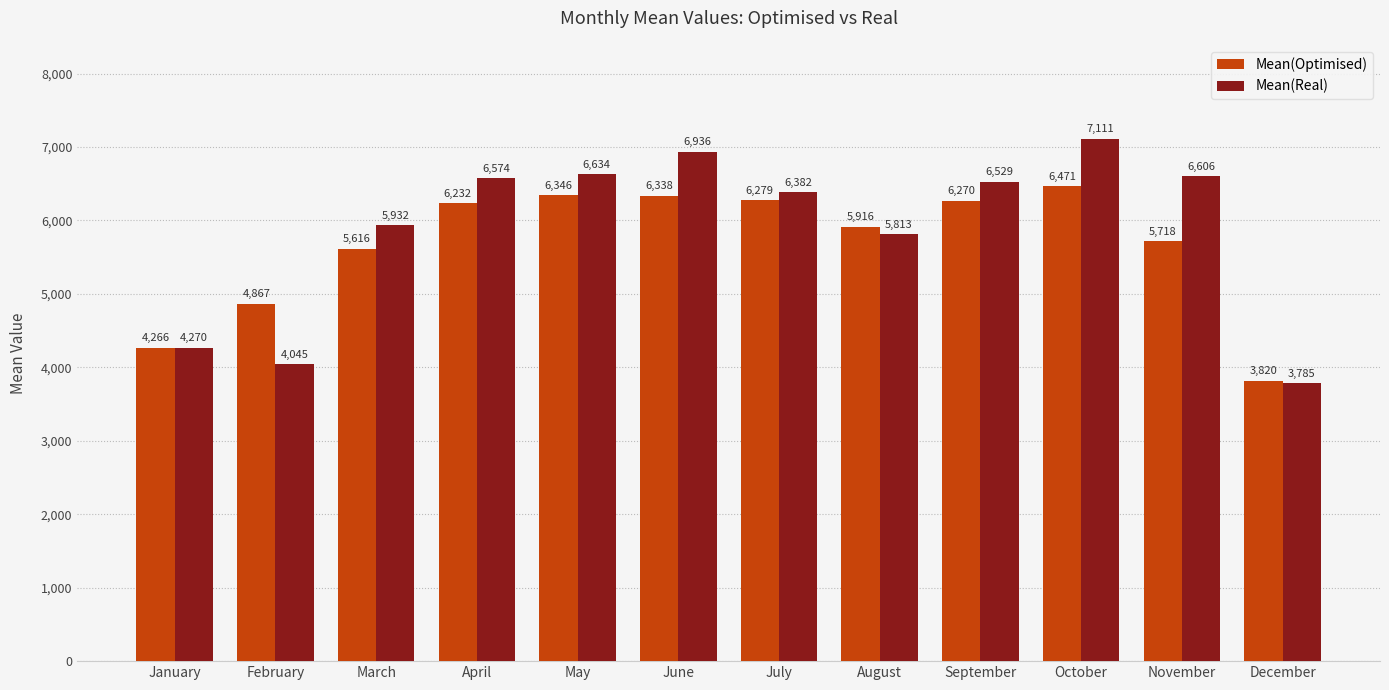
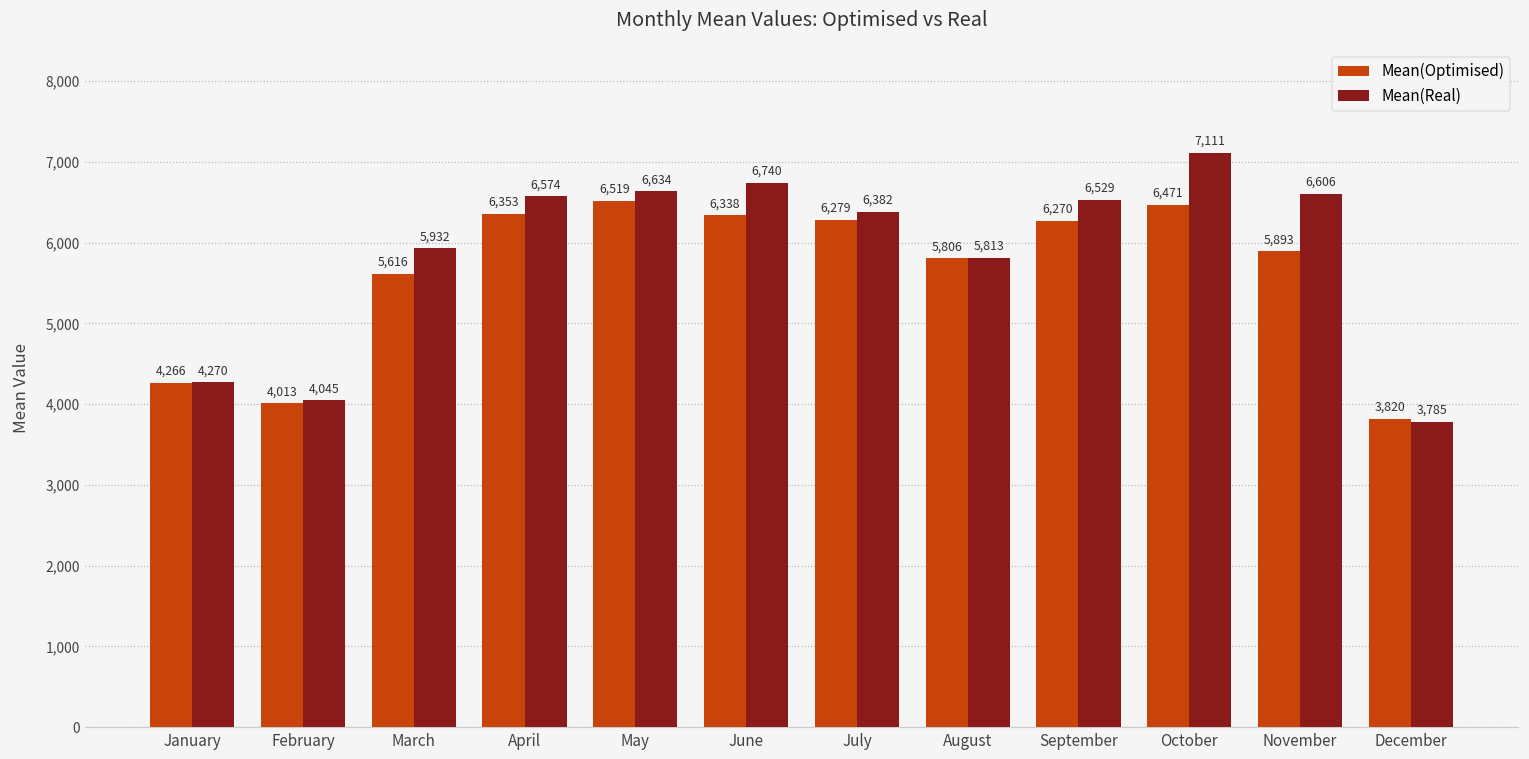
Mean(Optimised), February: 4,867 -> 4,013
Mean(Optimised), April: 6,232 -> 6,353
Mean(Optimised), May: 6,346 -> 6,519
Mean(Real), June: 6,936 -> 6,740
Mean(Optimised), August: 5,916 -> 5,806
Mean(Optimised), November: 5,718 -> 5,893
